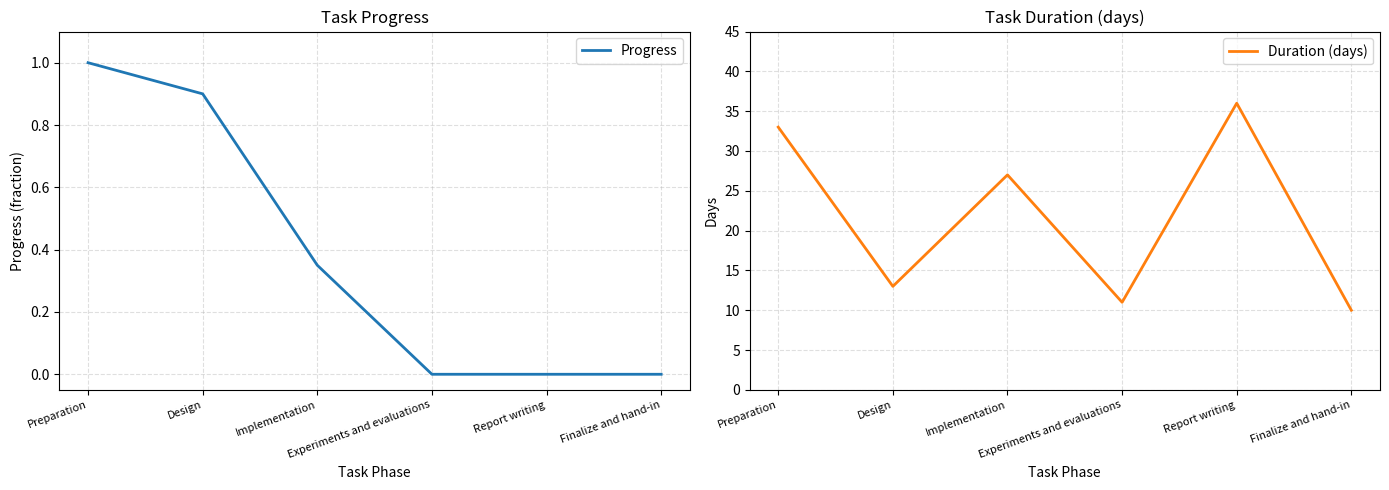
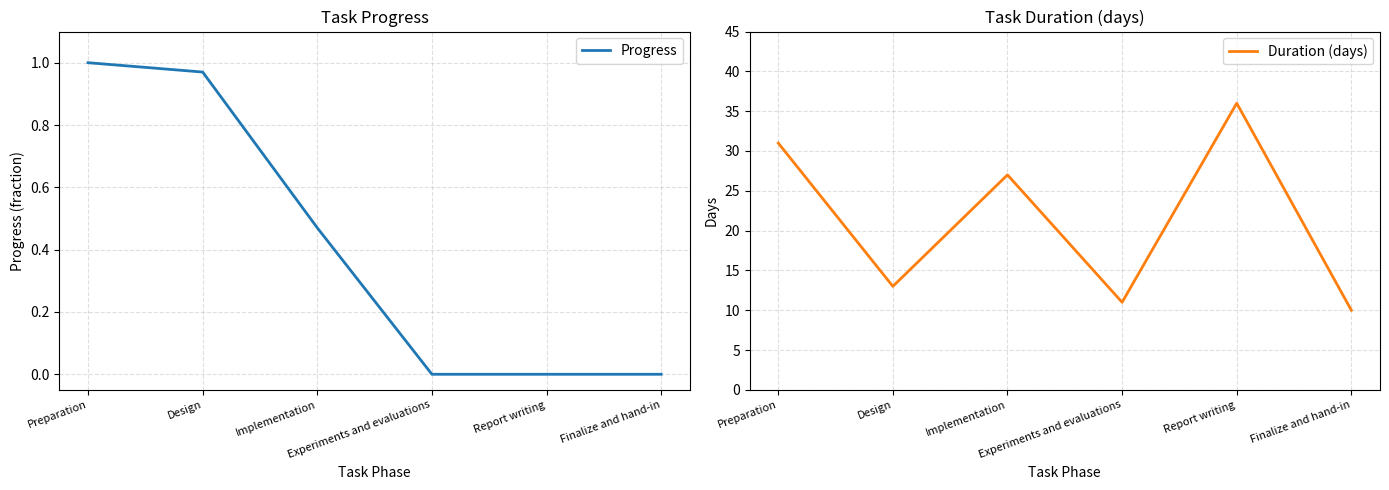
Task Progress, Design: 0.90 -> 0.97
Task Progress, Implementation: 0.35 -> 0.47
Task Duration (days), Preparation: 33 -> 31
